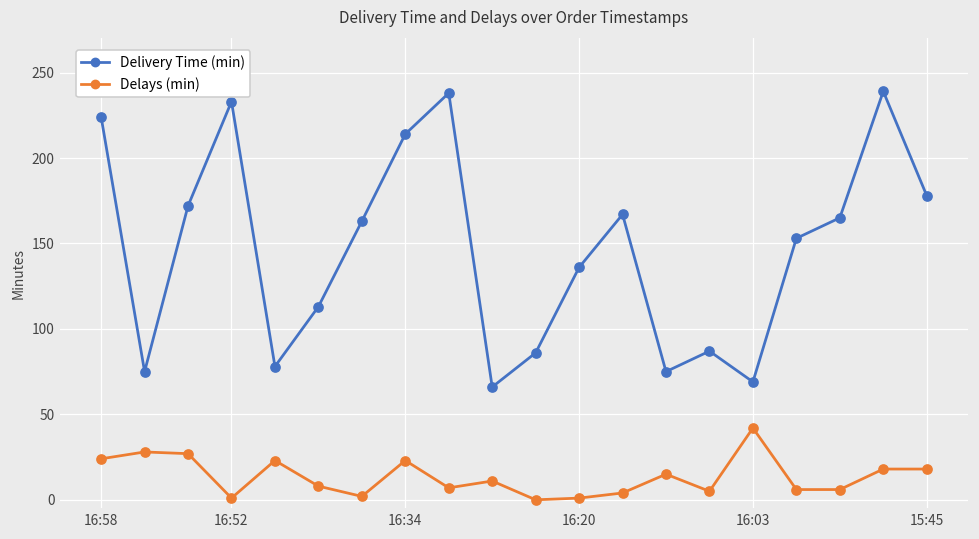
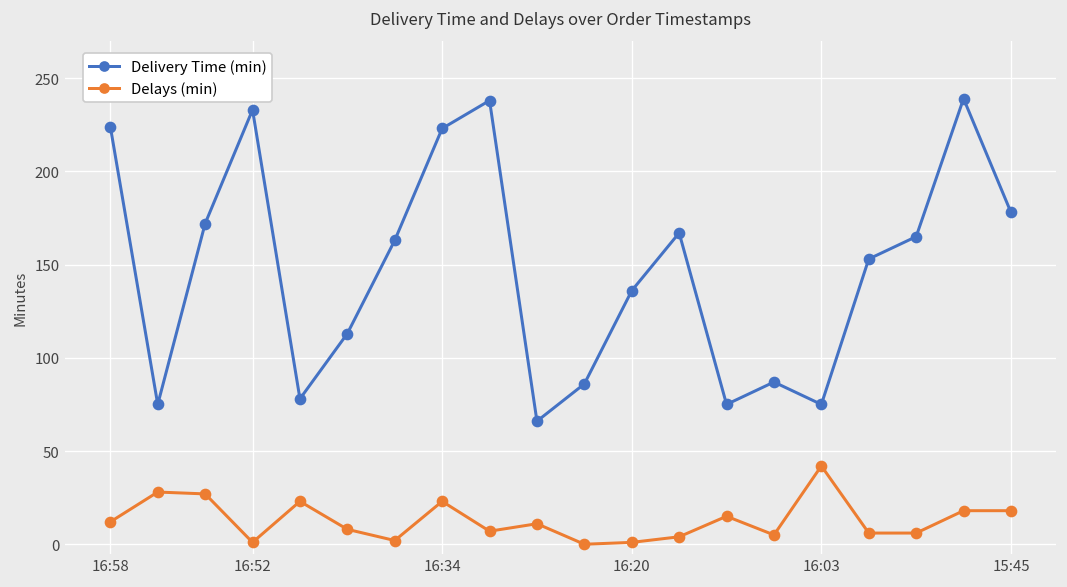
Delays (min), 16:58: 24 -> 12
Delivery Time (min), 16:34: 214 -> 223
Delivery Time (min), 16:03: 69 -> 75
